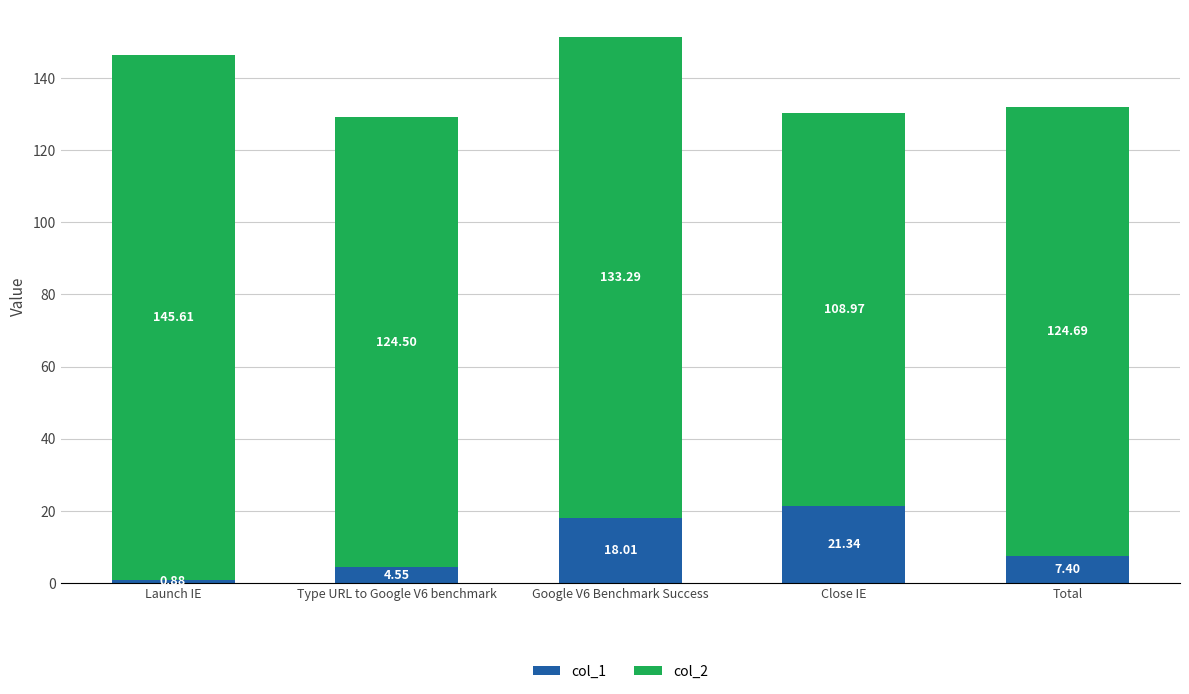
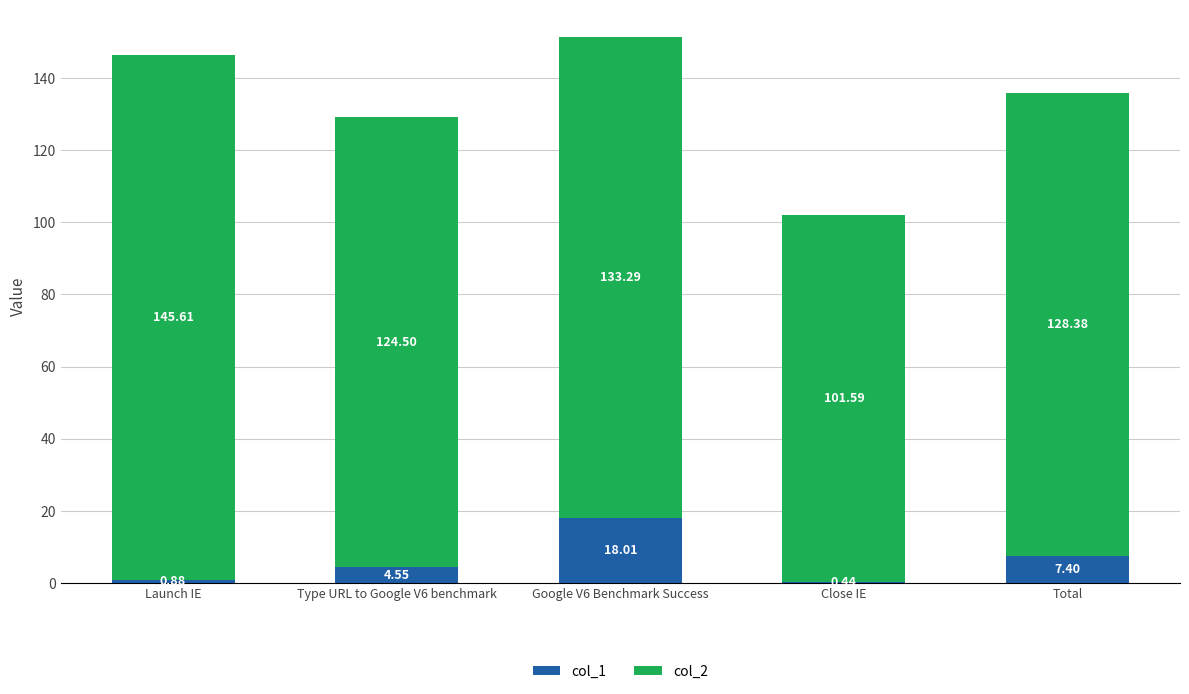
col_1, Close IE: 21.34 -> 0.44
col_2, Close IE: 108.97 -> 101.59
col_2, Total: 124.69 -> 128.38
